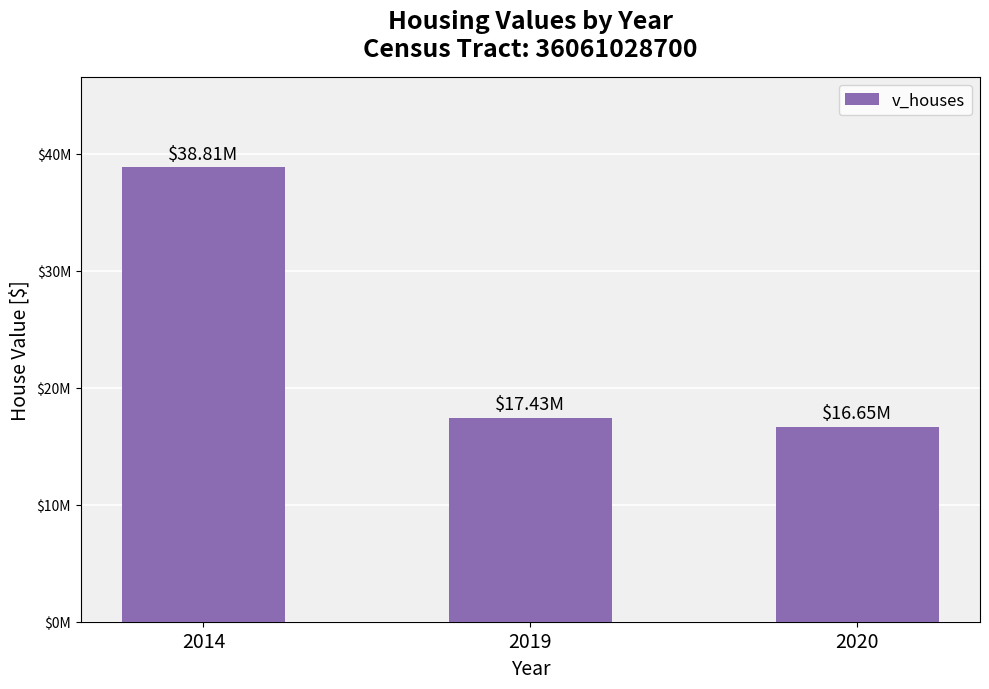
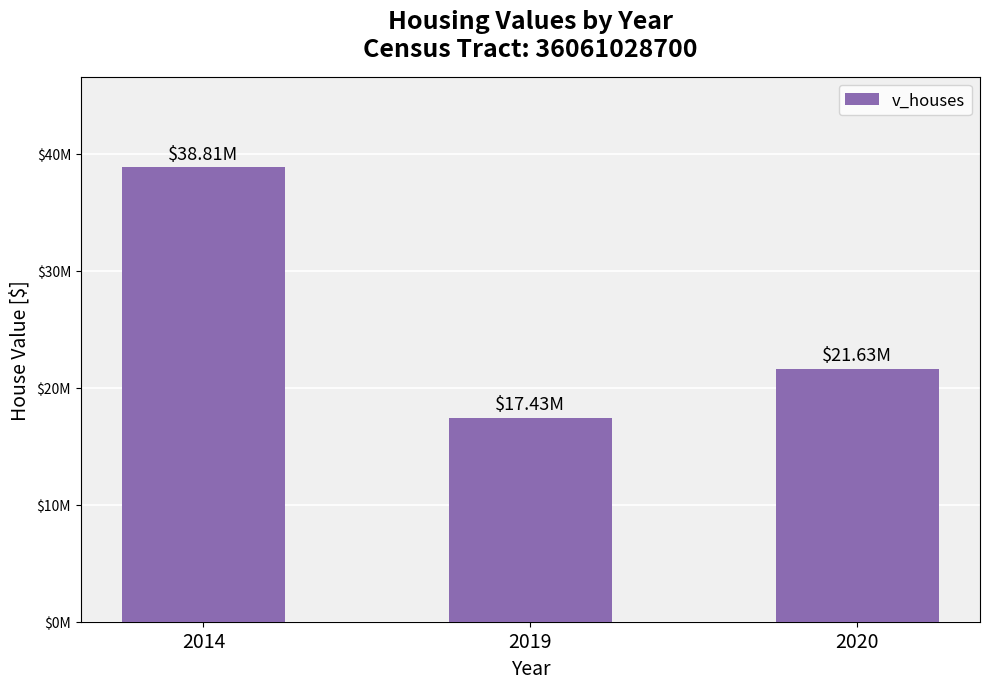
2020: $16.65M -> $21.63M
